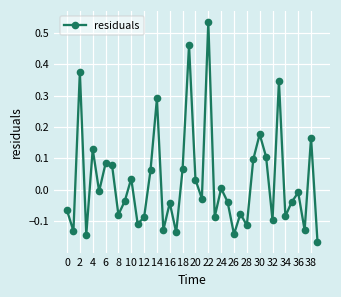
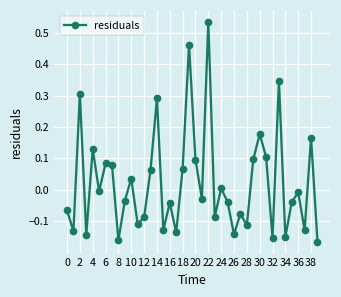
2: 0.38 -> 0.31
8: -0.08 -> -0.16
20: 0.03 -> 0.10
32: -0.10 -> -0.15
34: -0.08 -> -0.15
